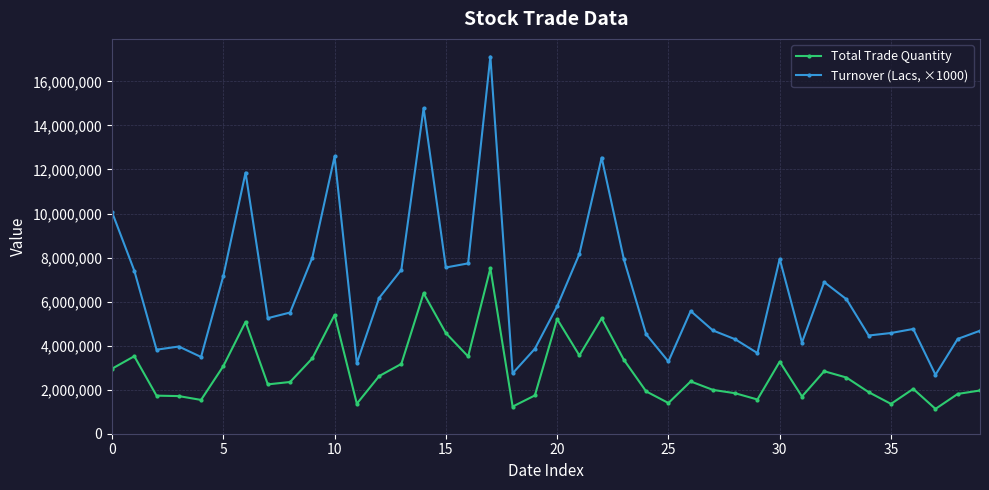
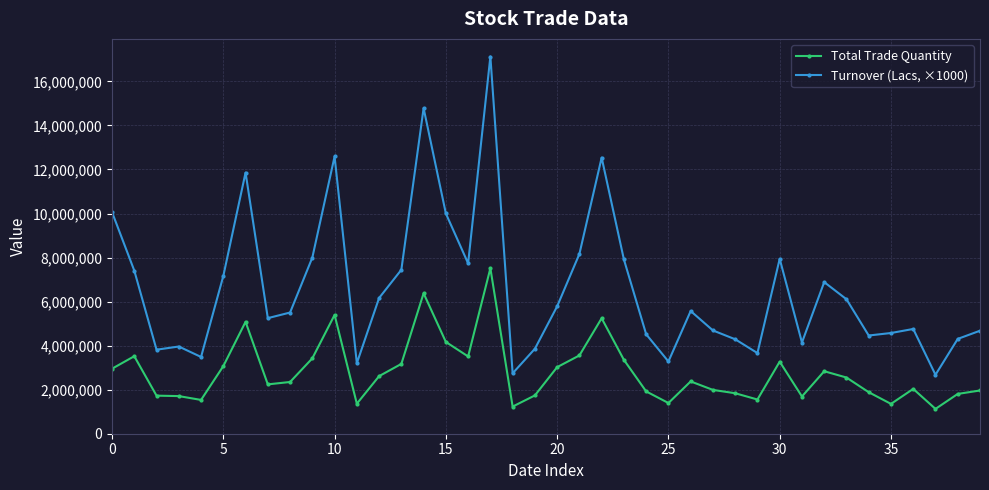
Total Trade Quantity, 15: 4,600,000 -> 4,200,000
Turnover (Lacs, ×1000), 15: 7,500,000 -> 10,000,000
Total Trade Quantity, 20: 5,200,000 -> 3,000,000
